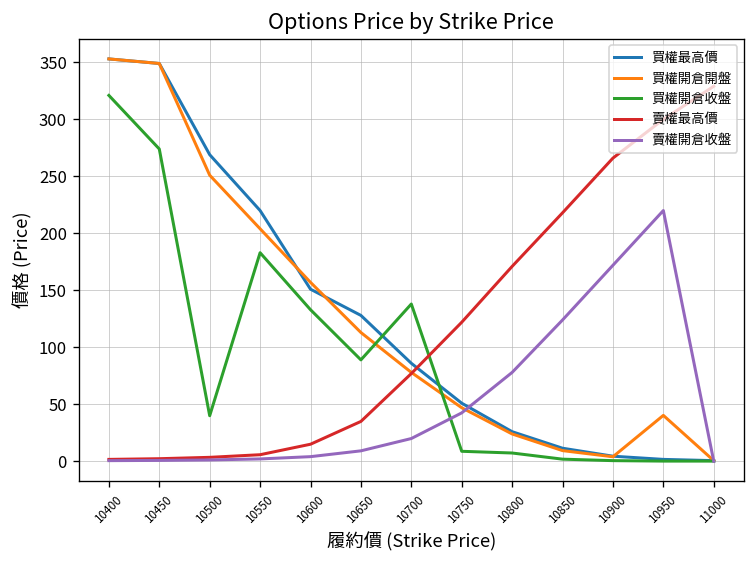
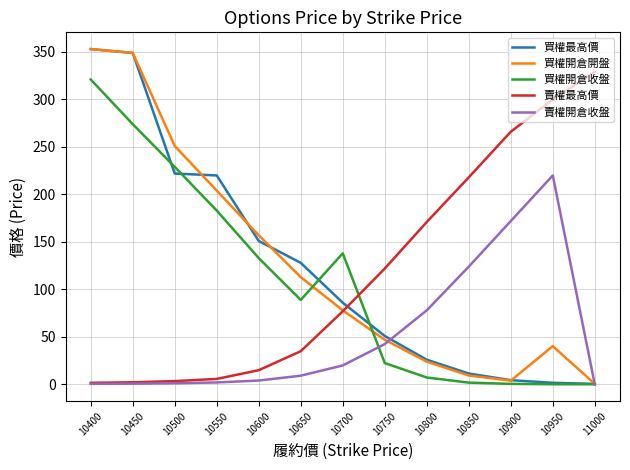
買權最高價, 10500: 270 -> 220
買權開倉收盤, 10500: 40 -> 230
買權開倉收盤, 10750: 10 -> 20
